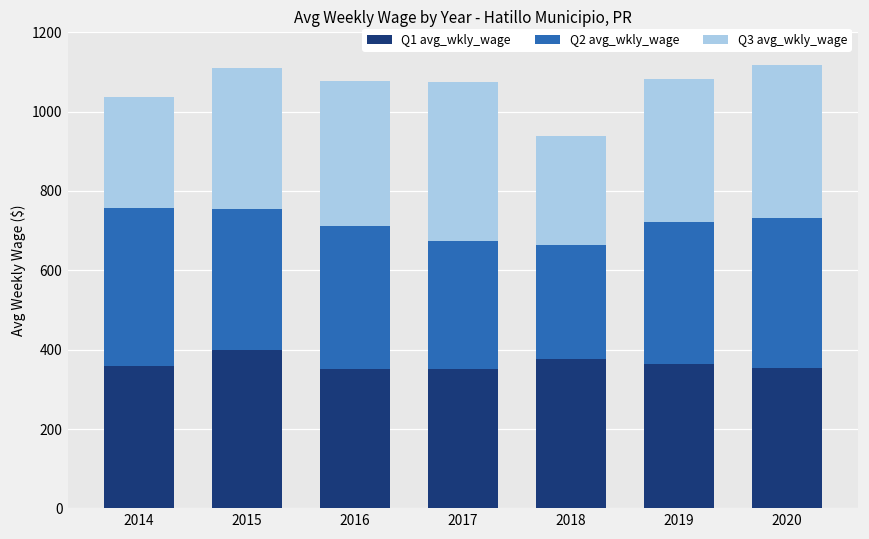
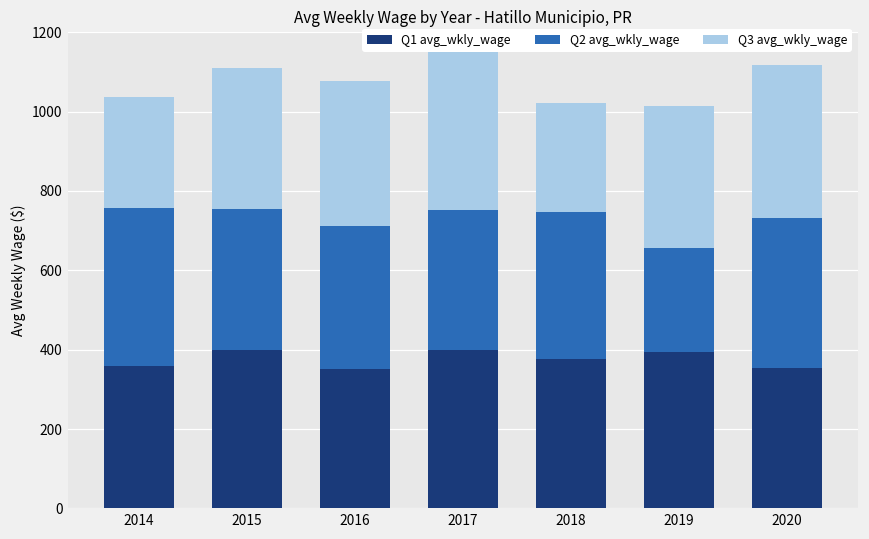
Q1 avg_wkly_wage, 2017: 350 -> 400
Q2 avg_wkly_wage, 2017: 320 -> 350
Q2 avg_wkly_wage, 2018: 290 -> 370
Q1 avg_wkly_wage, 2019: 360 -> 400
Q2 avg_wkly_wage, 2019: 360 -> 260
